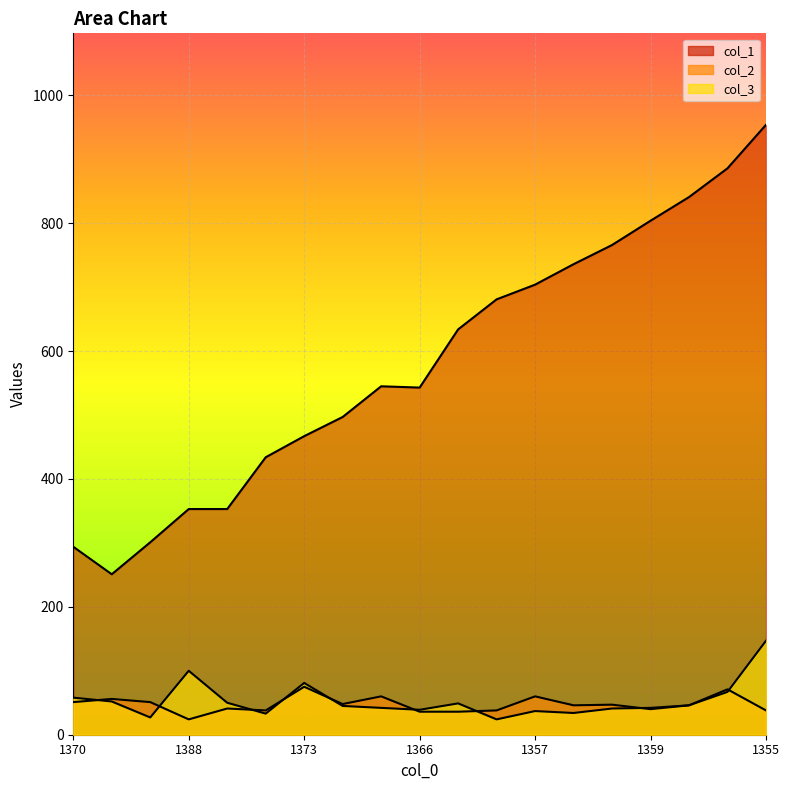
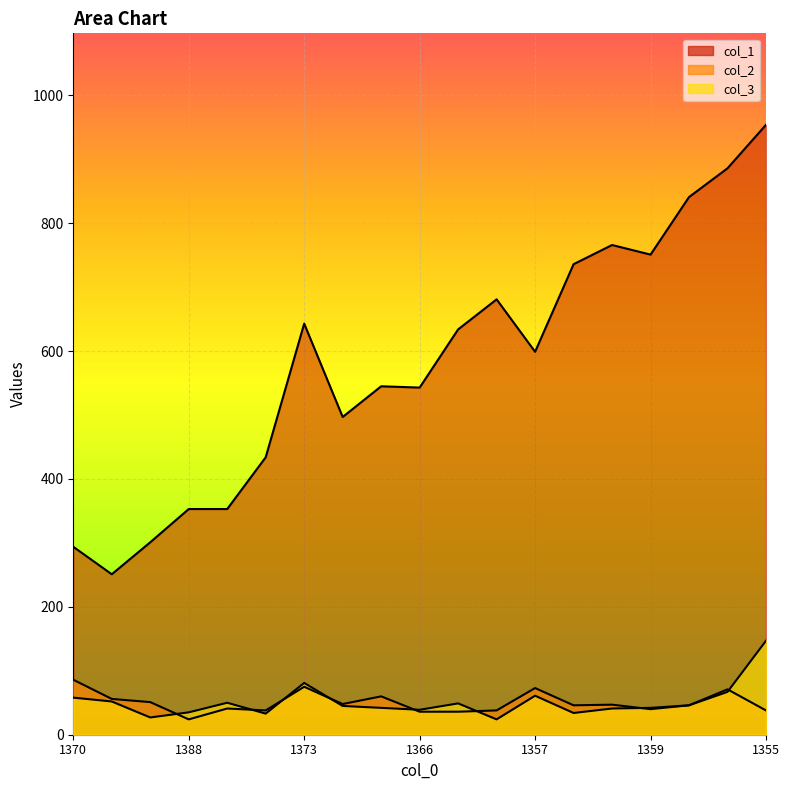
col_2, 1370: 50 -> 90
col_3, 1388: 100 -> 40
col_1, 1373: 470 -> 640
col_1, 1357: 700 -> 600
col_2, 1357: 60 -> 70
col_3, 1357: 40 -> 60
col_1, 1359: 800 -> 750
